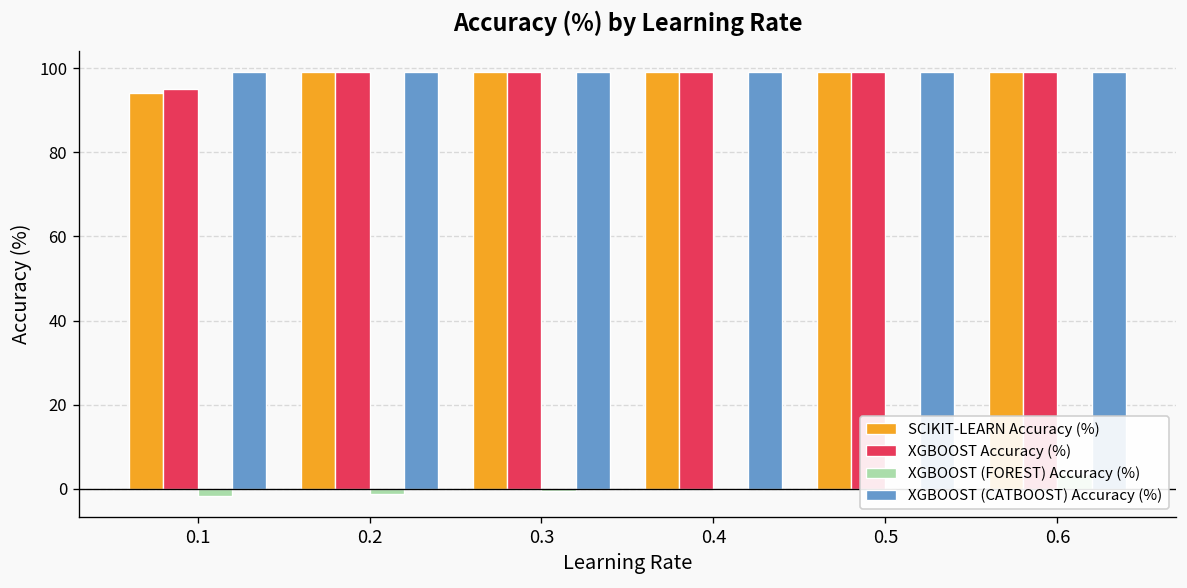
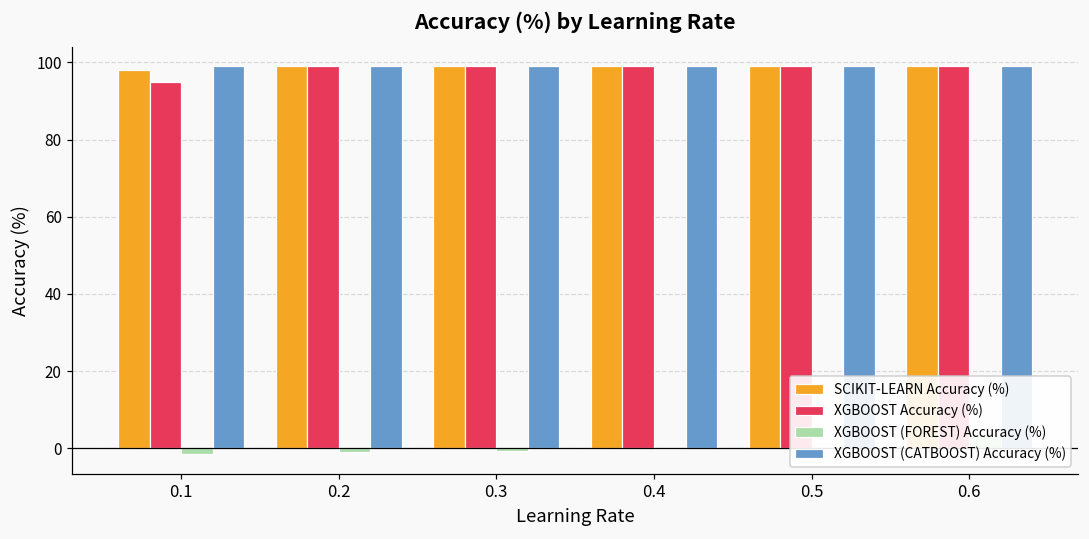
SCIKIT-LEARN Accuracy (%), 0.1: 94 -> 98
